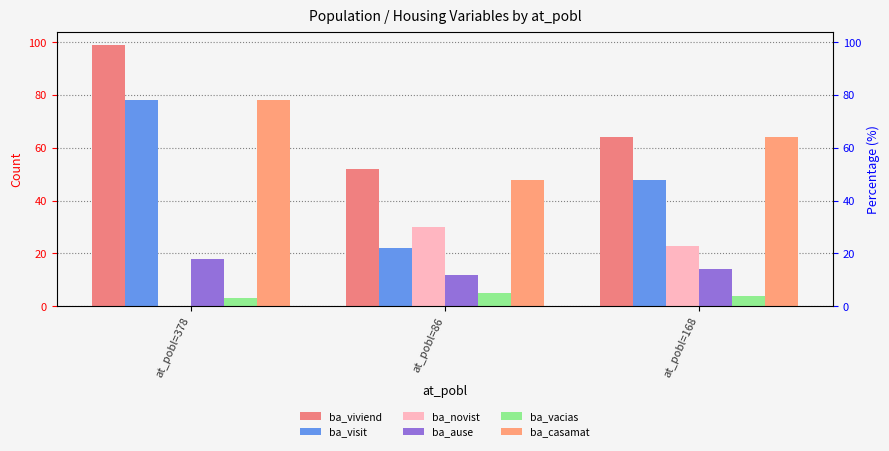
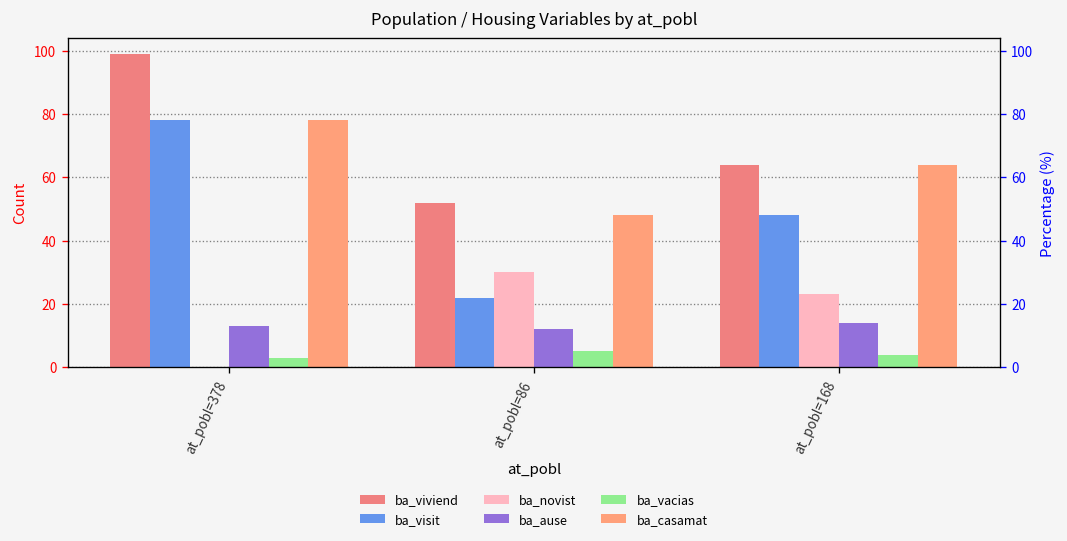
ba_ause, at_pobl=378: 18 -> 13
